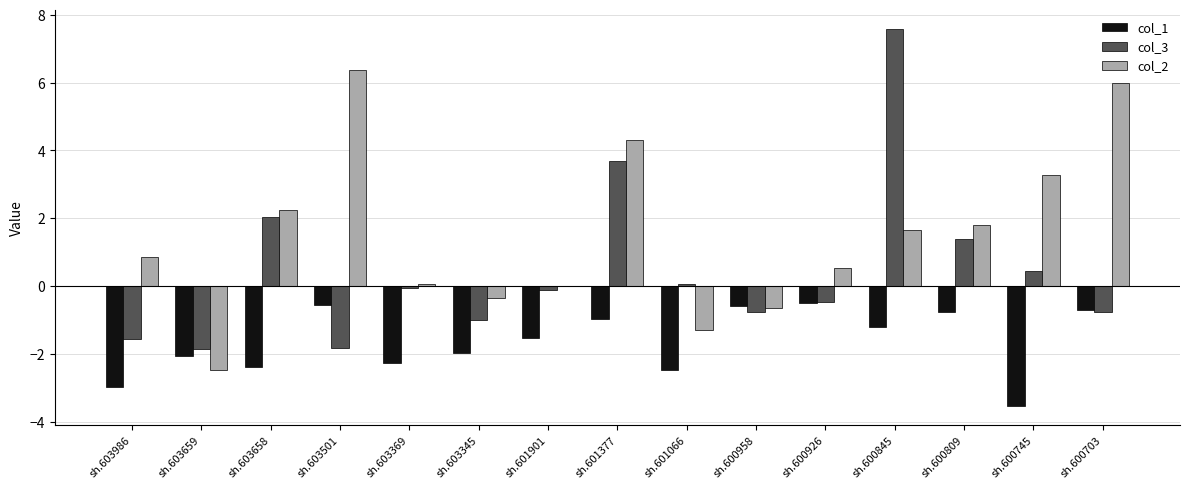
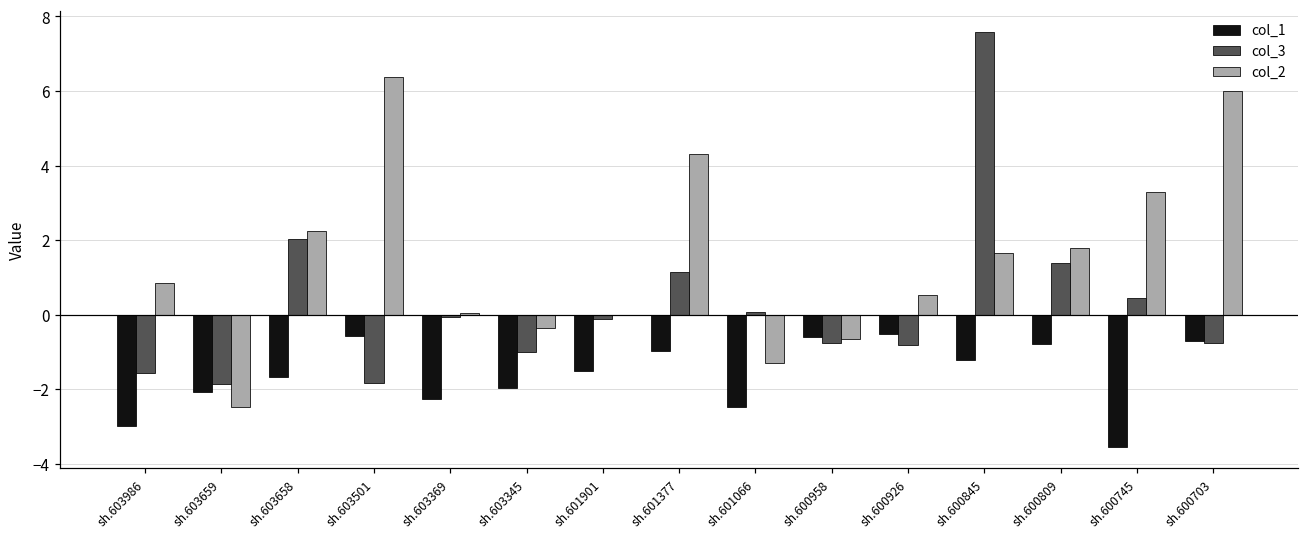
col_1, sh.603658: -2.4 -> -1.7
col_3, sh.601377: 3.7 -> 1.1
col_3, sh.600926: -0.5 -> -0.8
